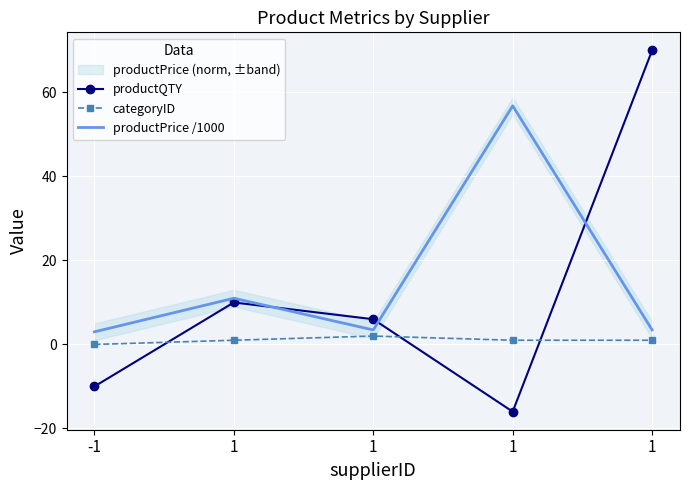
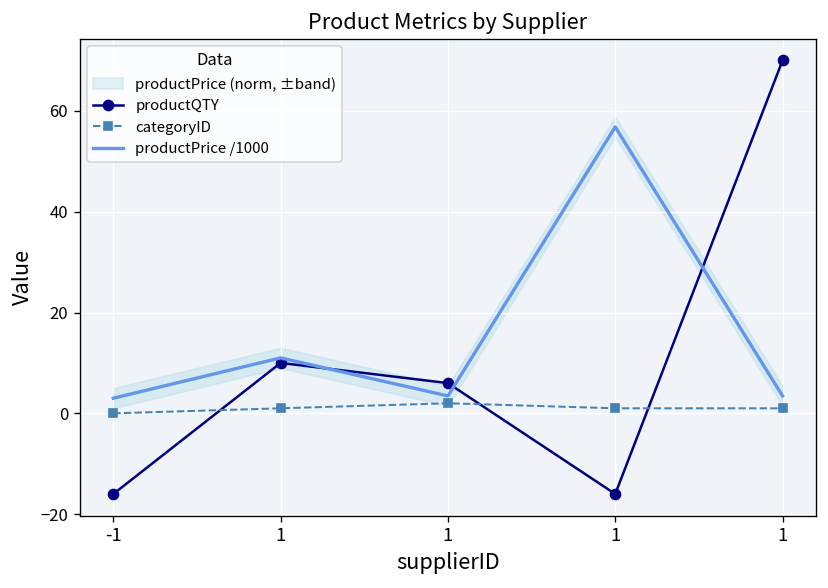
productQTY, -1: -10 -> -16
